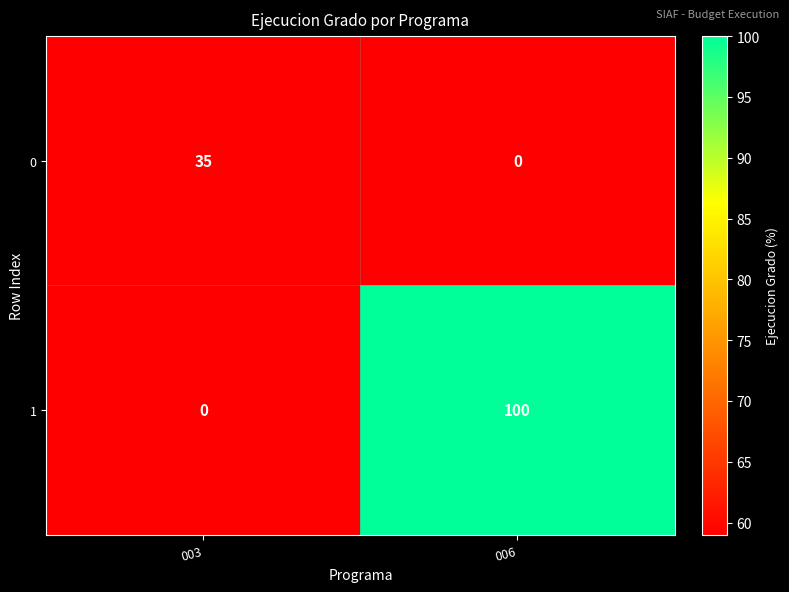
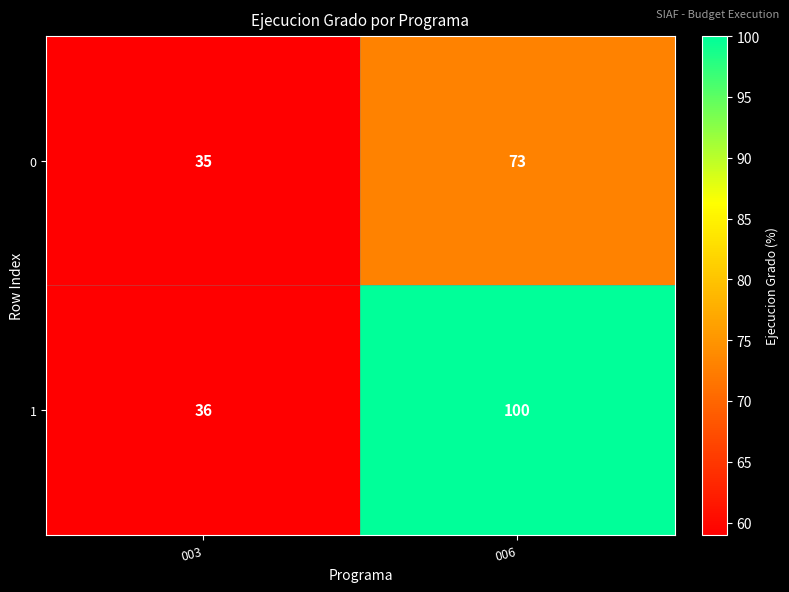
0, 006: 0 -> 73
1, 003: 0 -> 36
